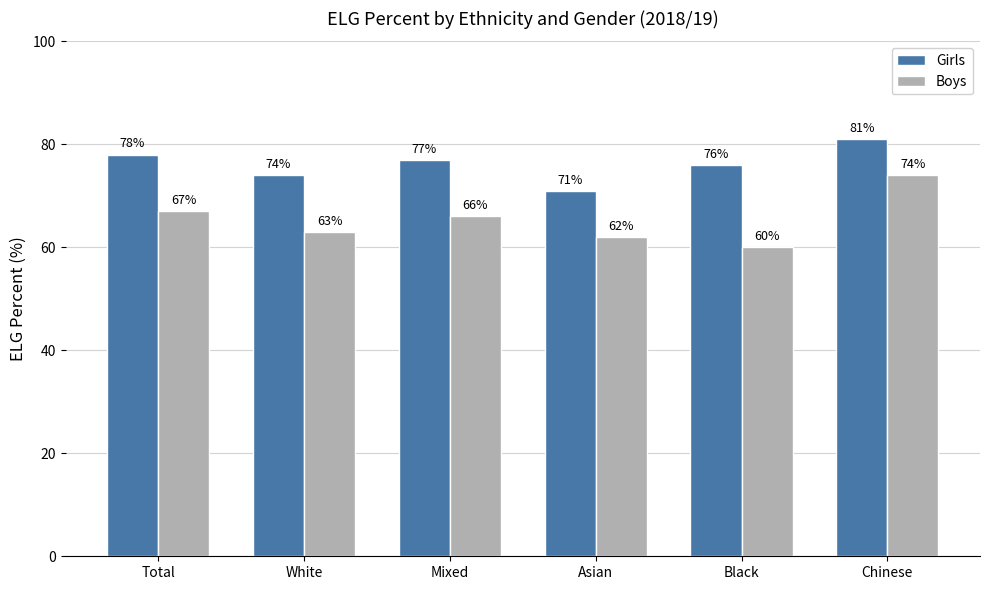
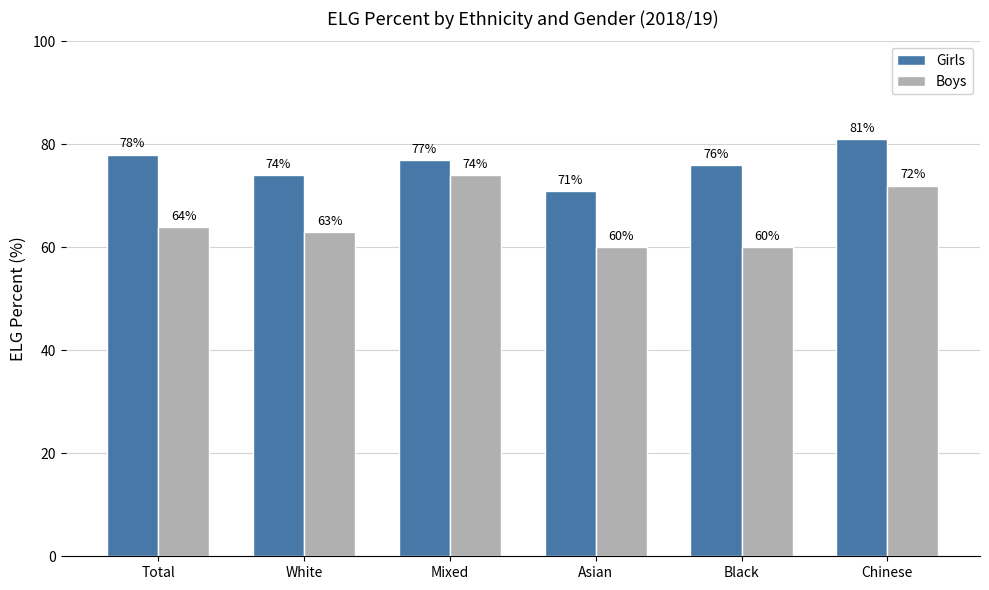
Boys, Total: 67% -> 64%
Boys, Mixed: 66% -> 74%
Boys, Asian: 62% -> 60%
Boys, Chinese: 74% -> 72%
